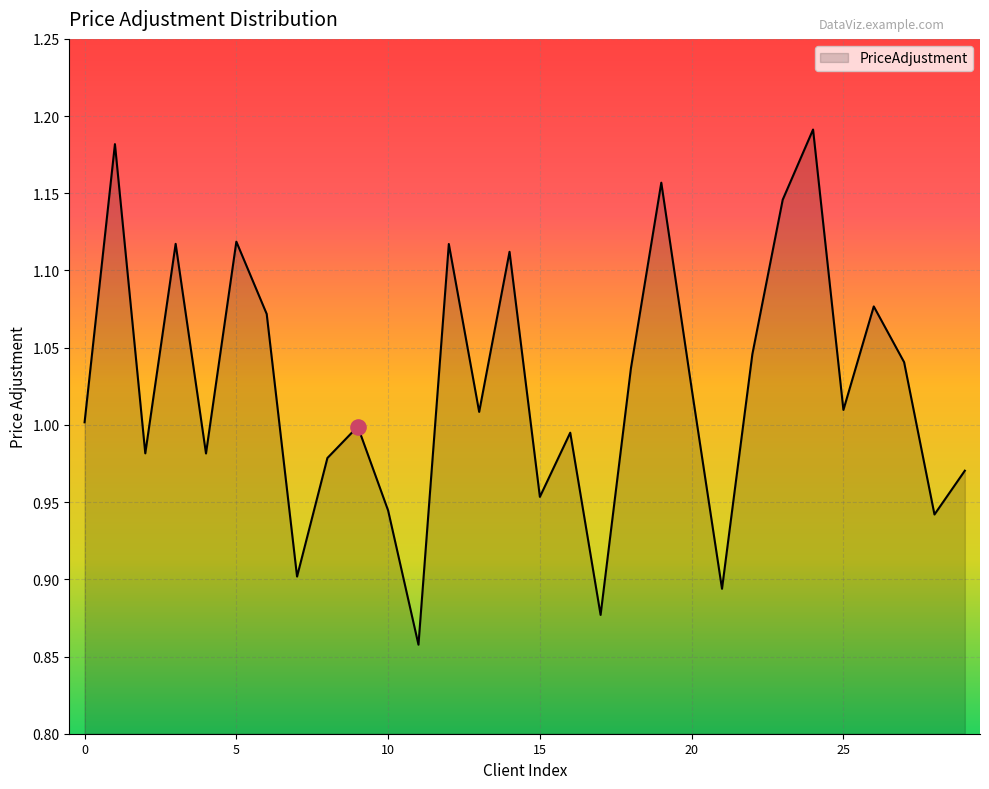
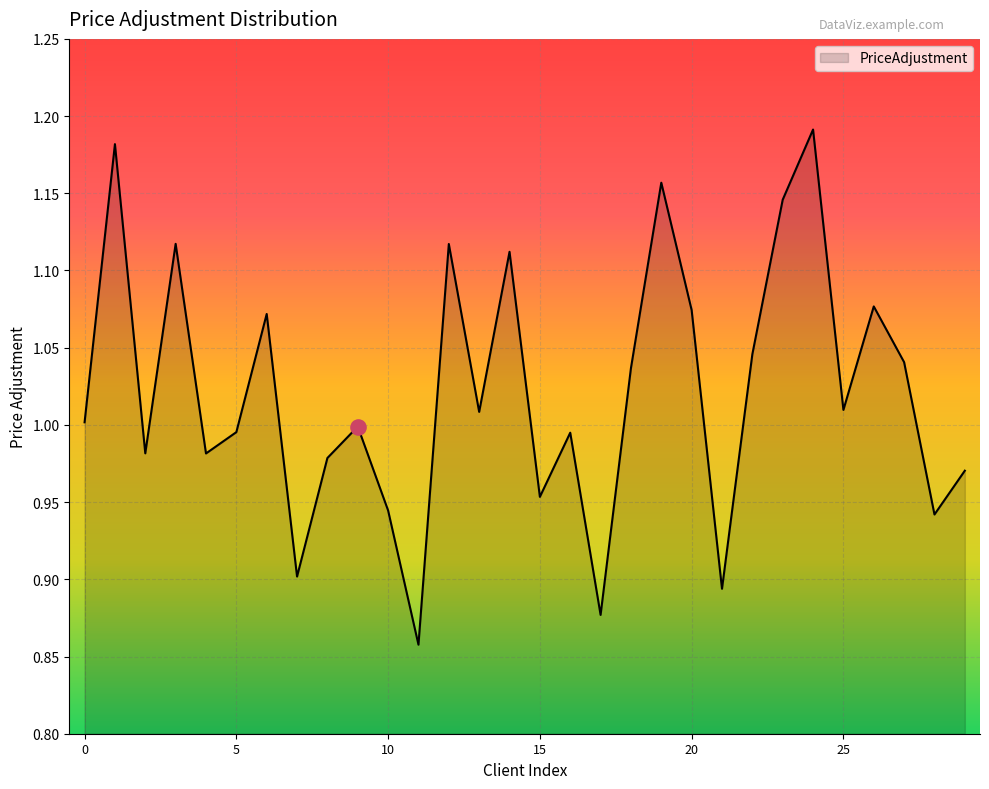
PriceAdjustment, 5: 1.119 -> 0.995
PriceAdjustment, 20: 1.024 -> 1.074
